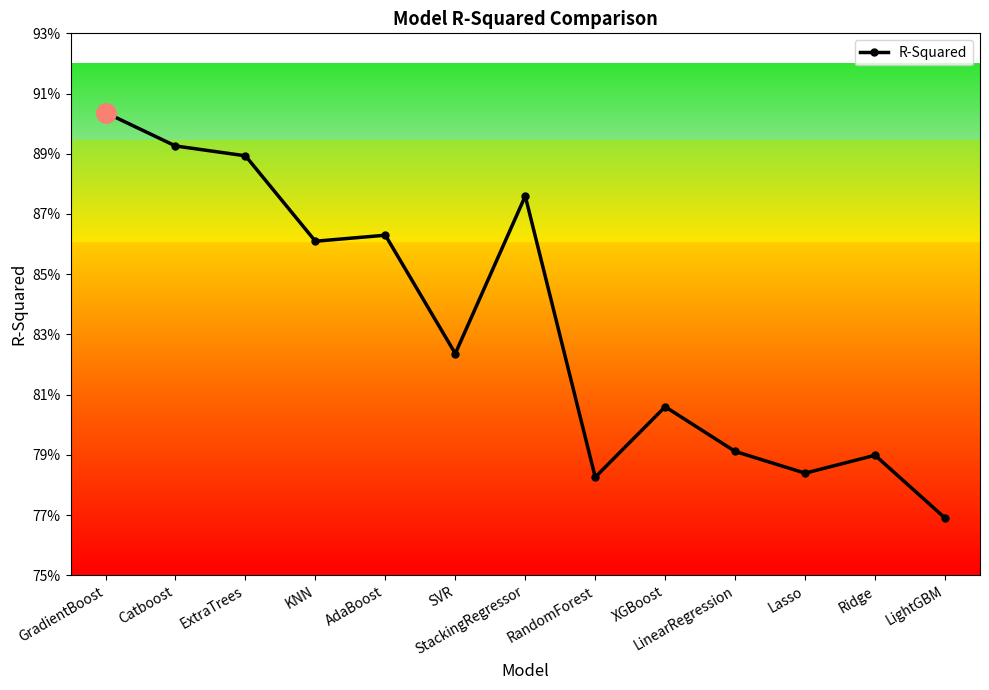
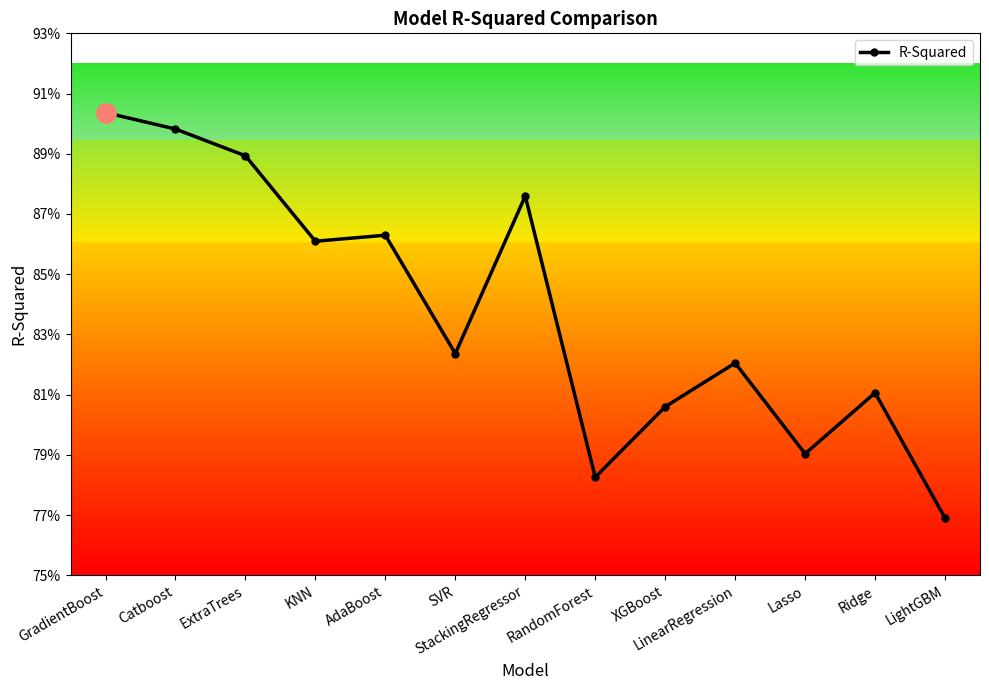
R-Squared, Catboost: 89.3% -> 89.8%
R-Squared, LinearRegression: 79.1% -> 82.1%
R-Squared, Lasso: 78.4% -> 79.0%
R-Squared, Ridge: 79.0% -> 81.1%
